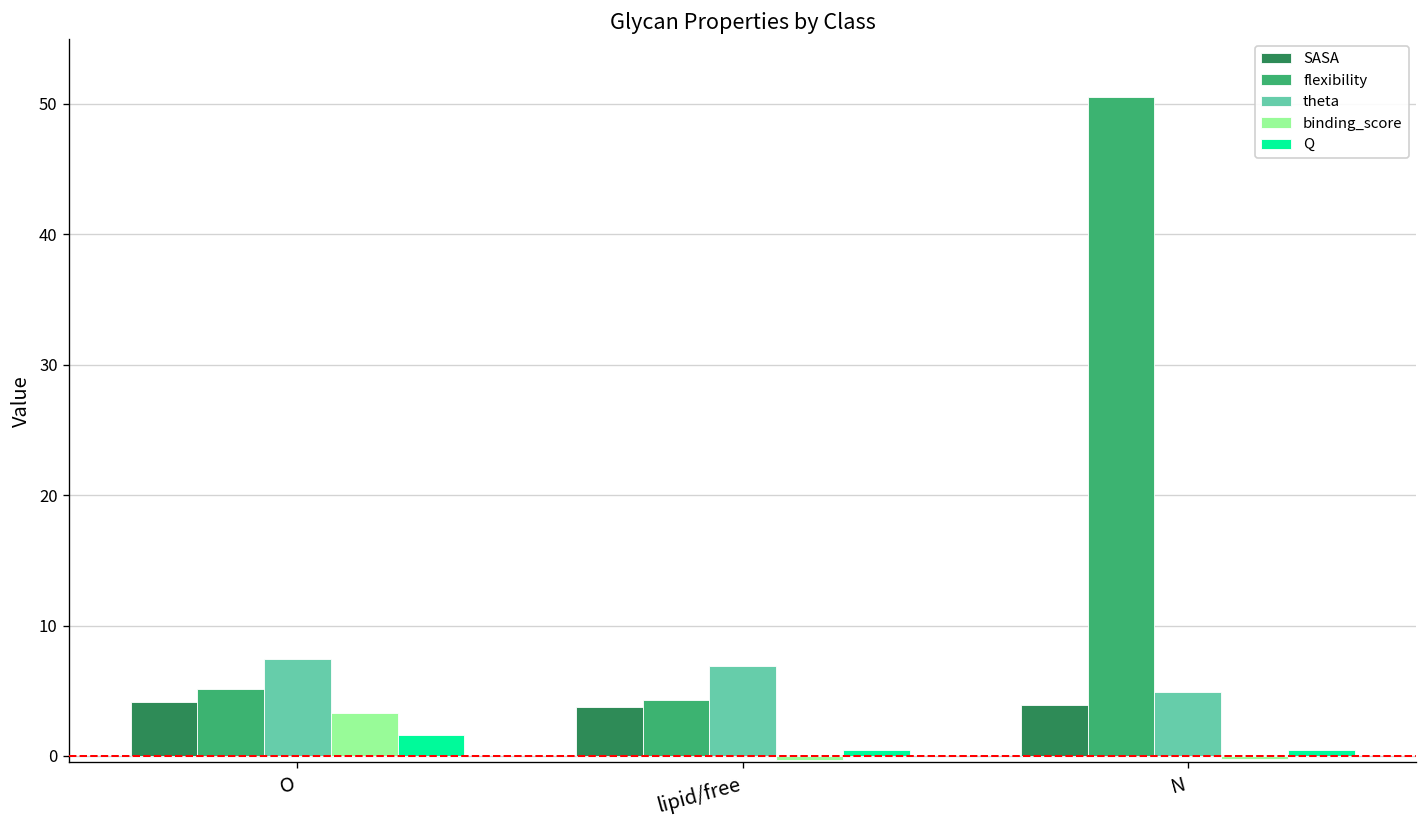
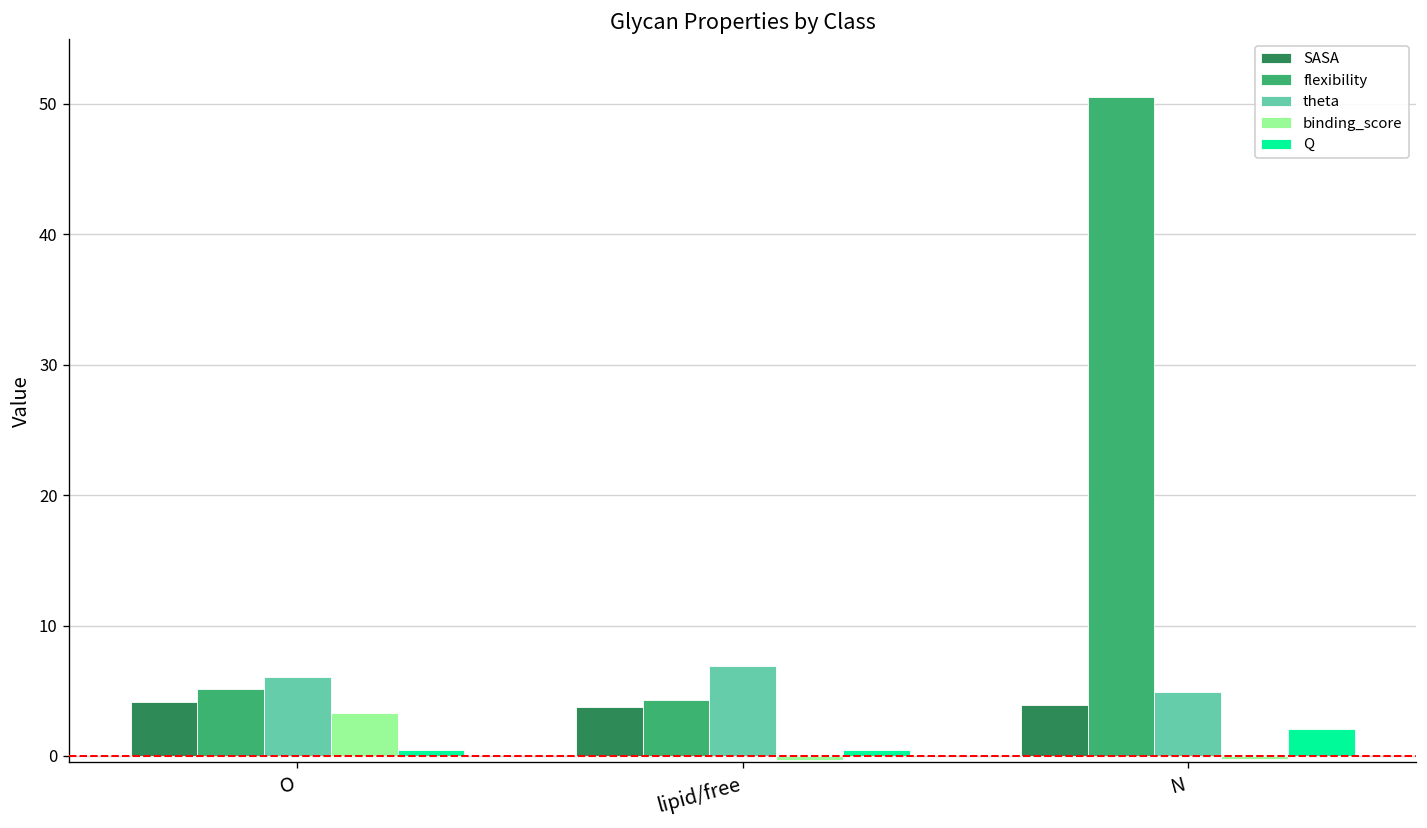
theta, O: 7.5 -> 6.1
Q, O: 1.6 -> 0.4
Q, N: 0.4 -> 2.1
